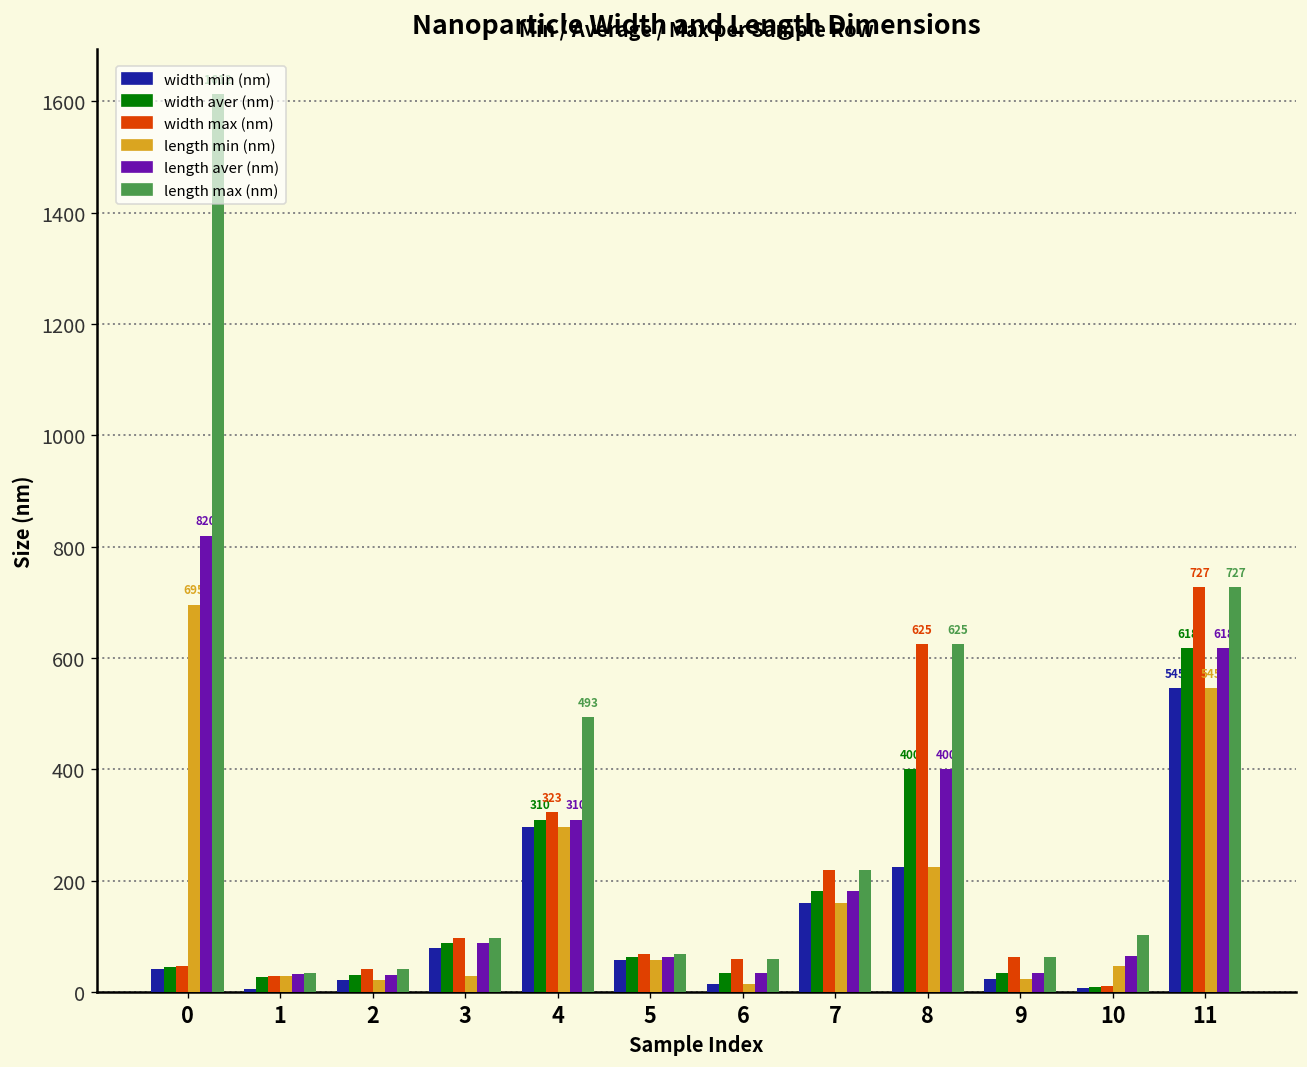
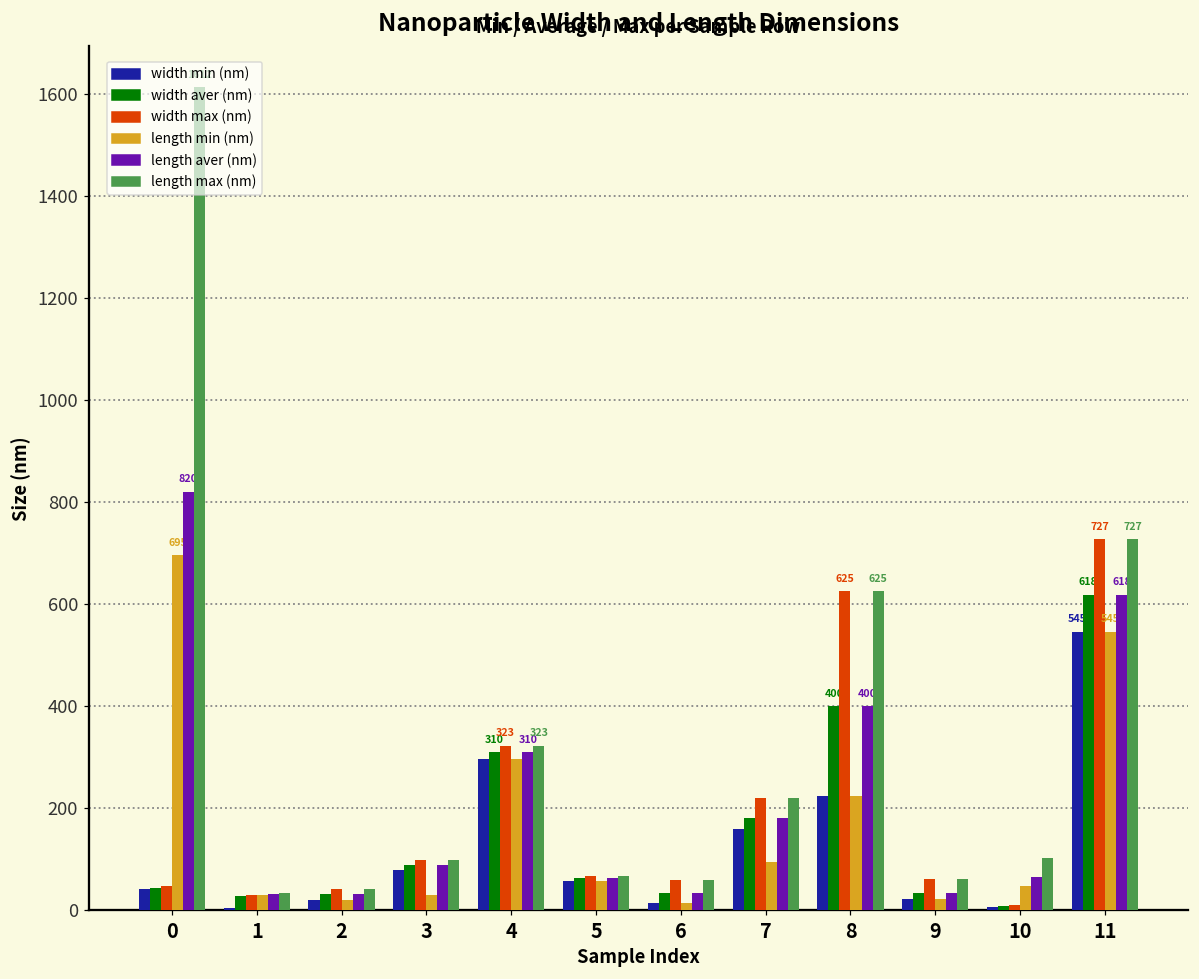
length max (nm), 4: 493 -> 323
length min (nm), 7: 160 -> 100
